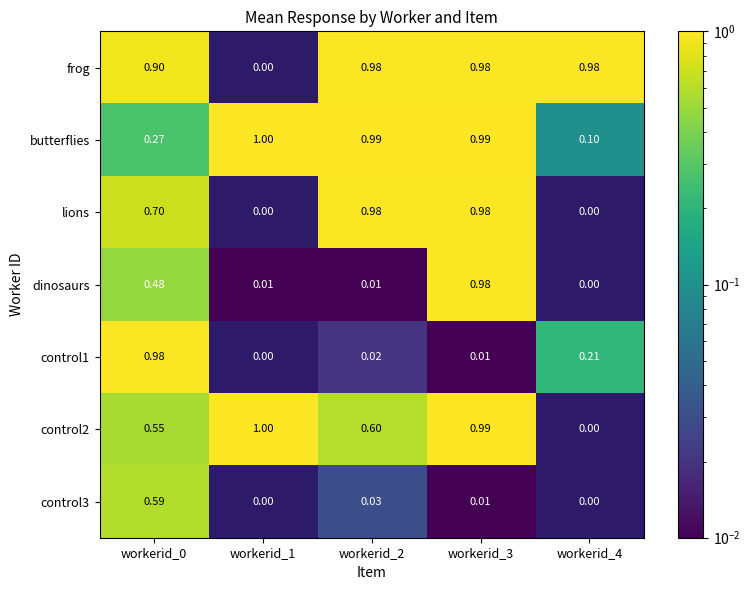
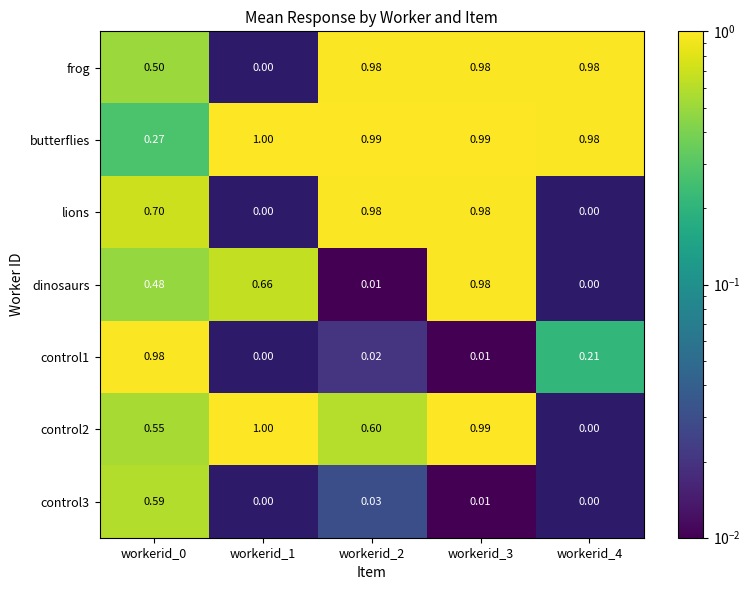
frog, workerid_0: 0.90 -> 0.50
butterflies, workerid_4: 0.10 -> 0.98
dinosaurs, workerid_1: 0.01 -> 0.66
